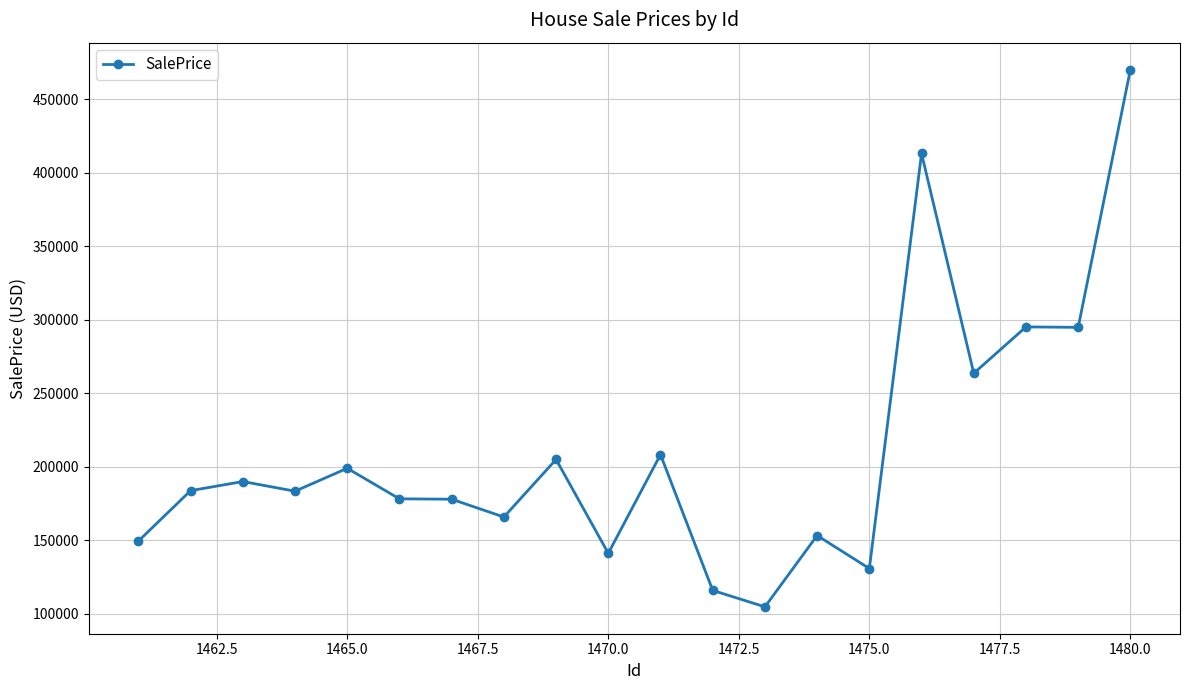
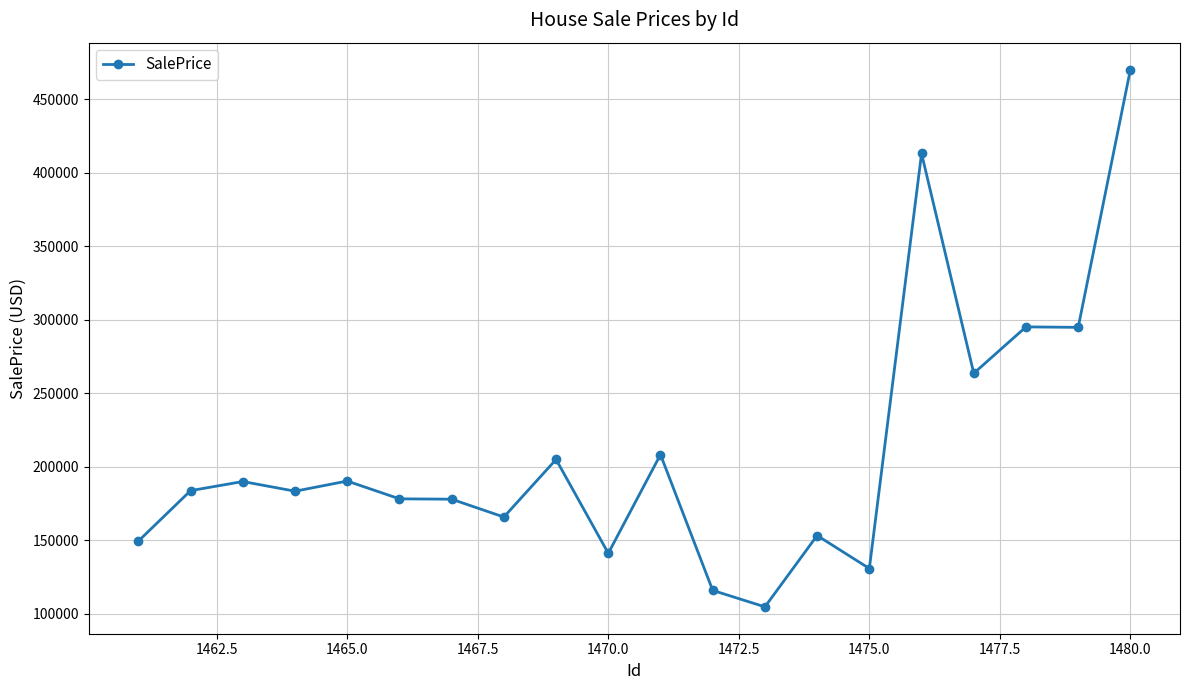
1465.0: 199000 -> 190000
